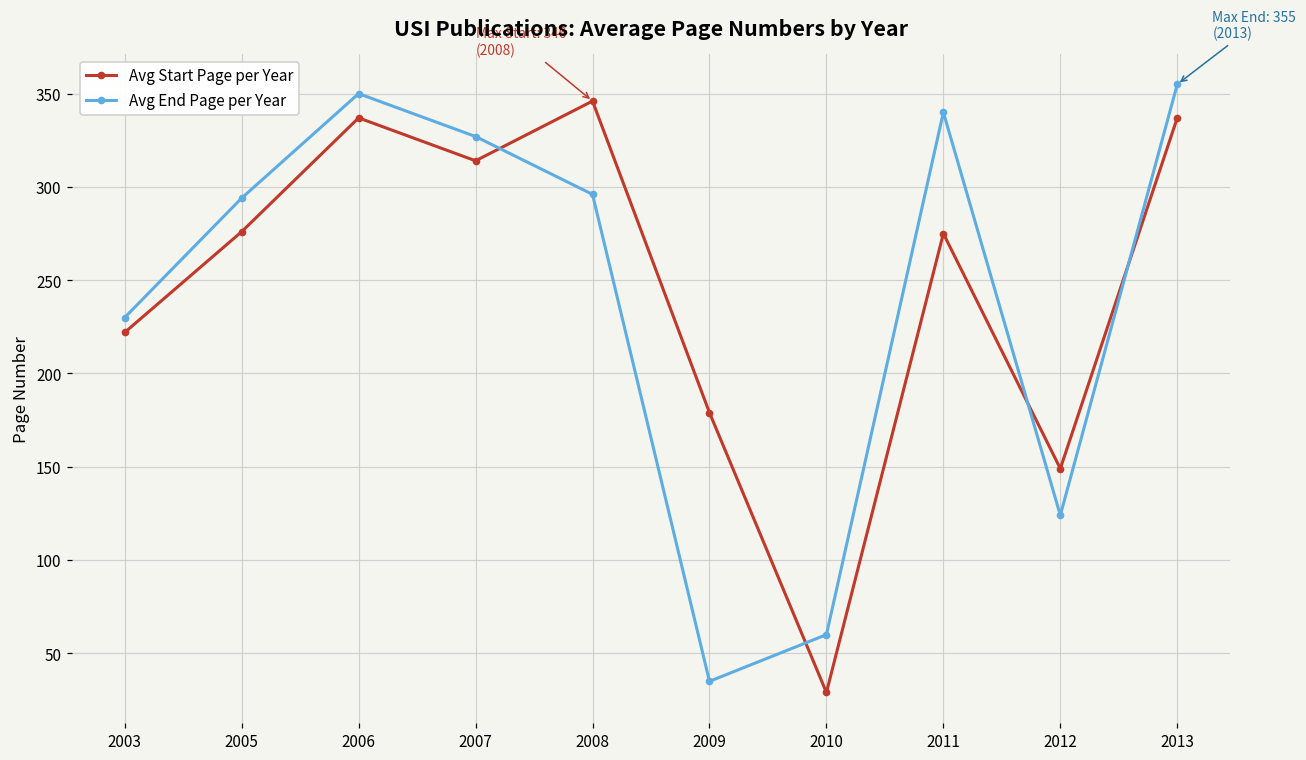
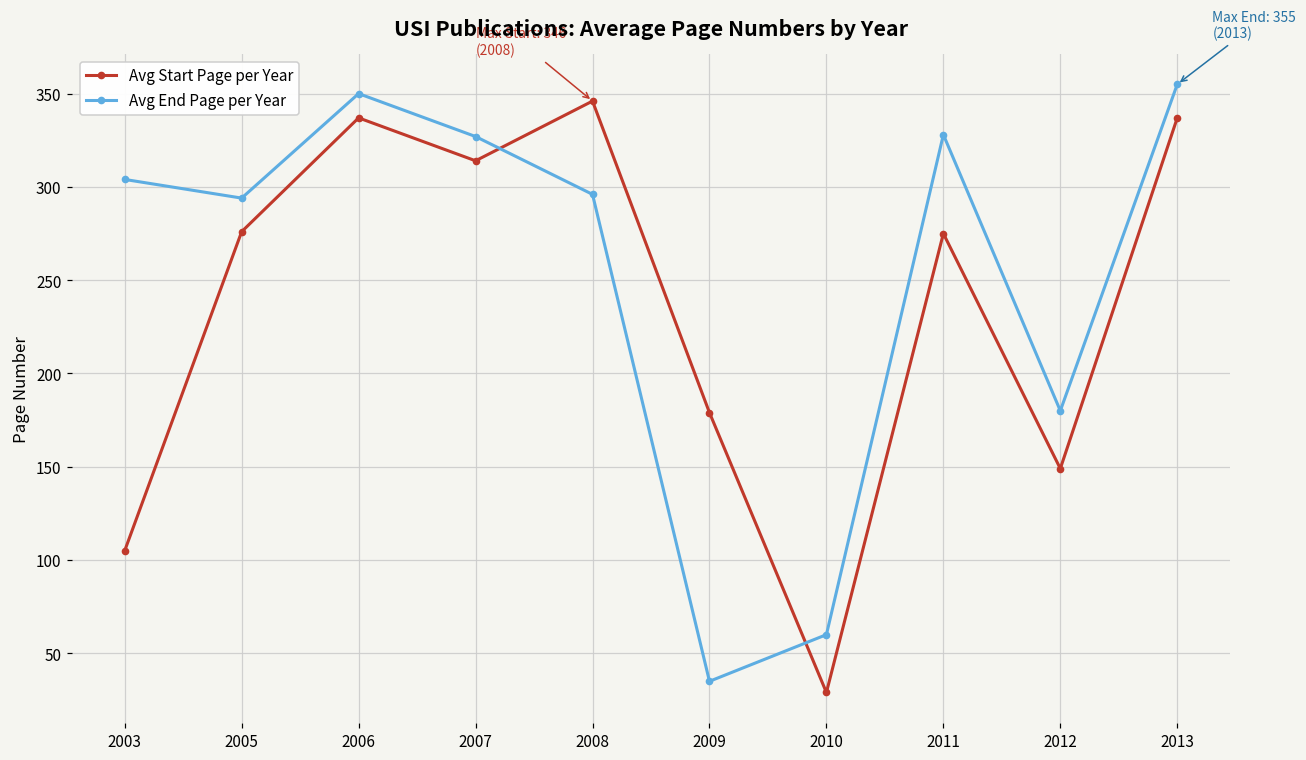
Avg Start Page per Year, 2003: 222 -> 105
Avg End Page per Year, 2003: 230 -> 304
Avg End Page per Year, 2011: 340 -> 328
Avg End Page per Year, 2012: 124 -> 180
